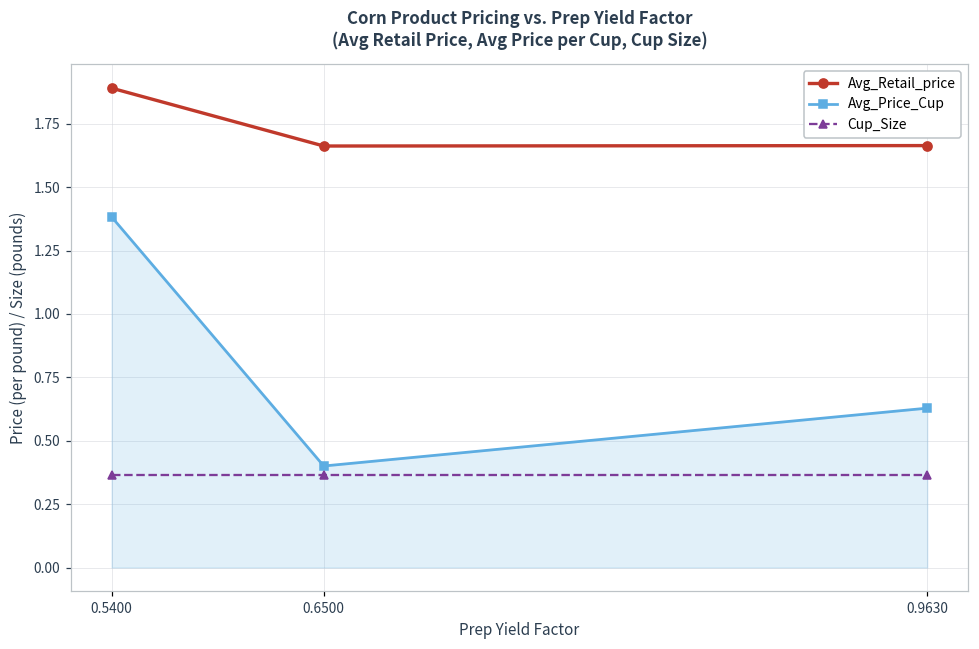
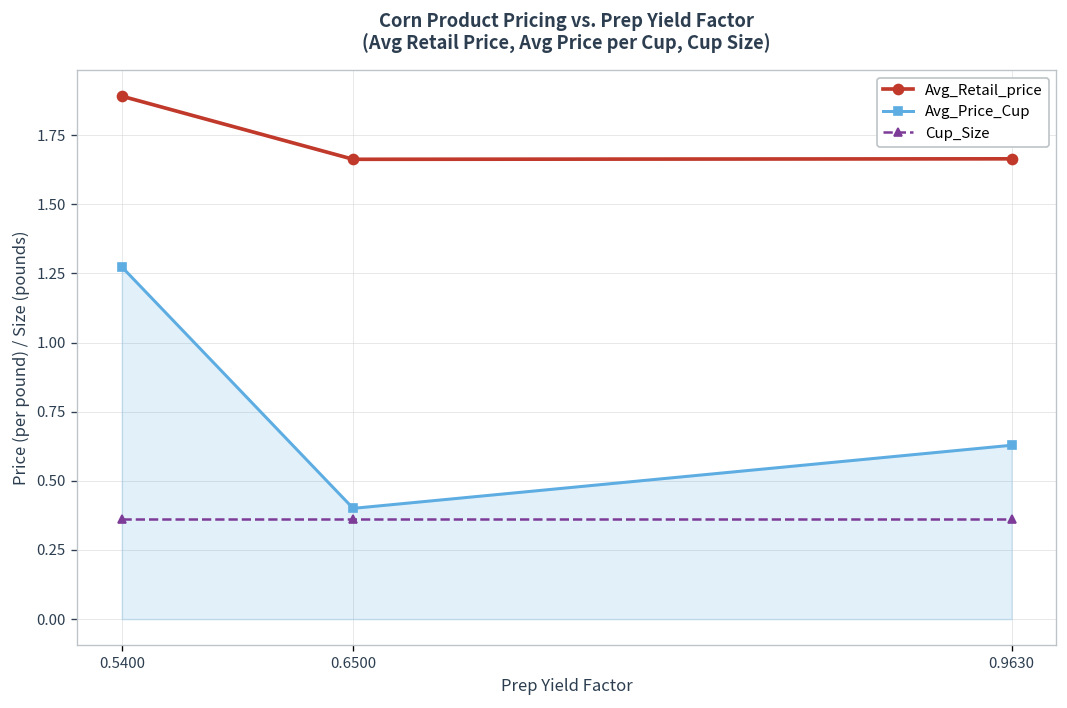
Avg_Price_Cup, 0.5400: 1.38 -> 1.27
